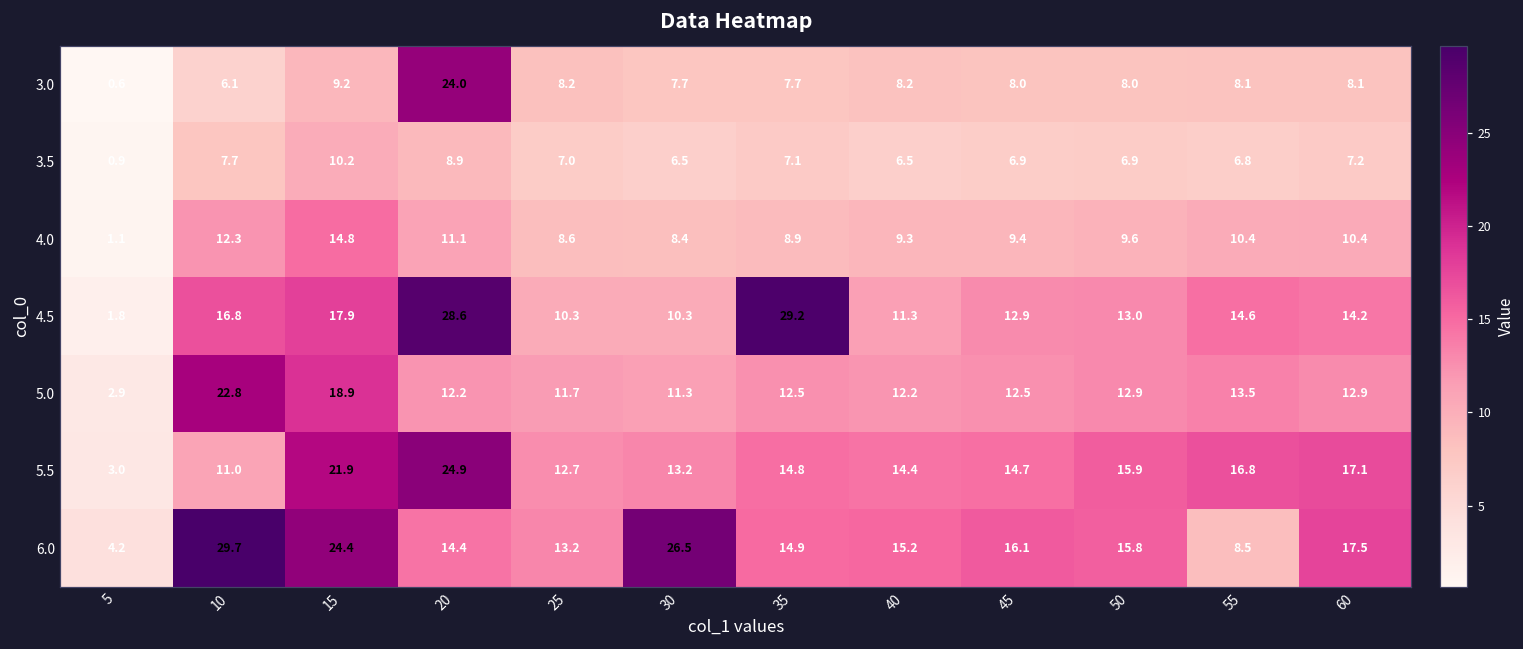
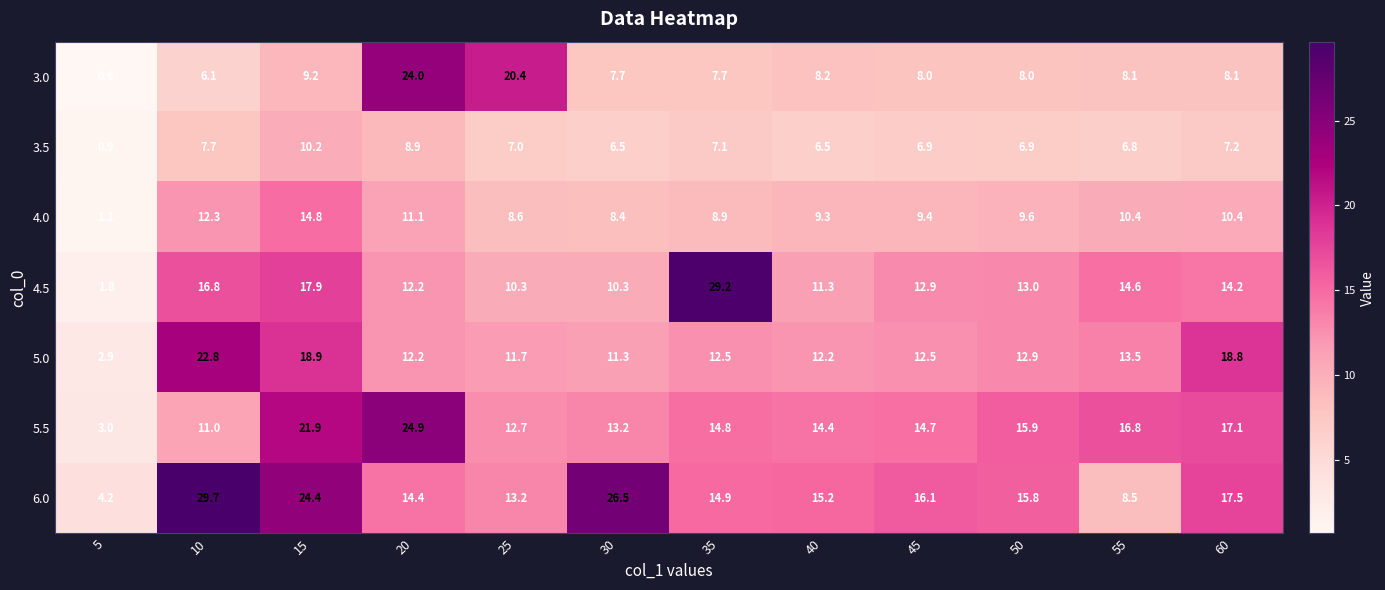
3.0, 25: 8.2 -> 20.4
4.5, 20: 28.6 -> 12.2
5.0, 60: 12.9 -> 18.8
